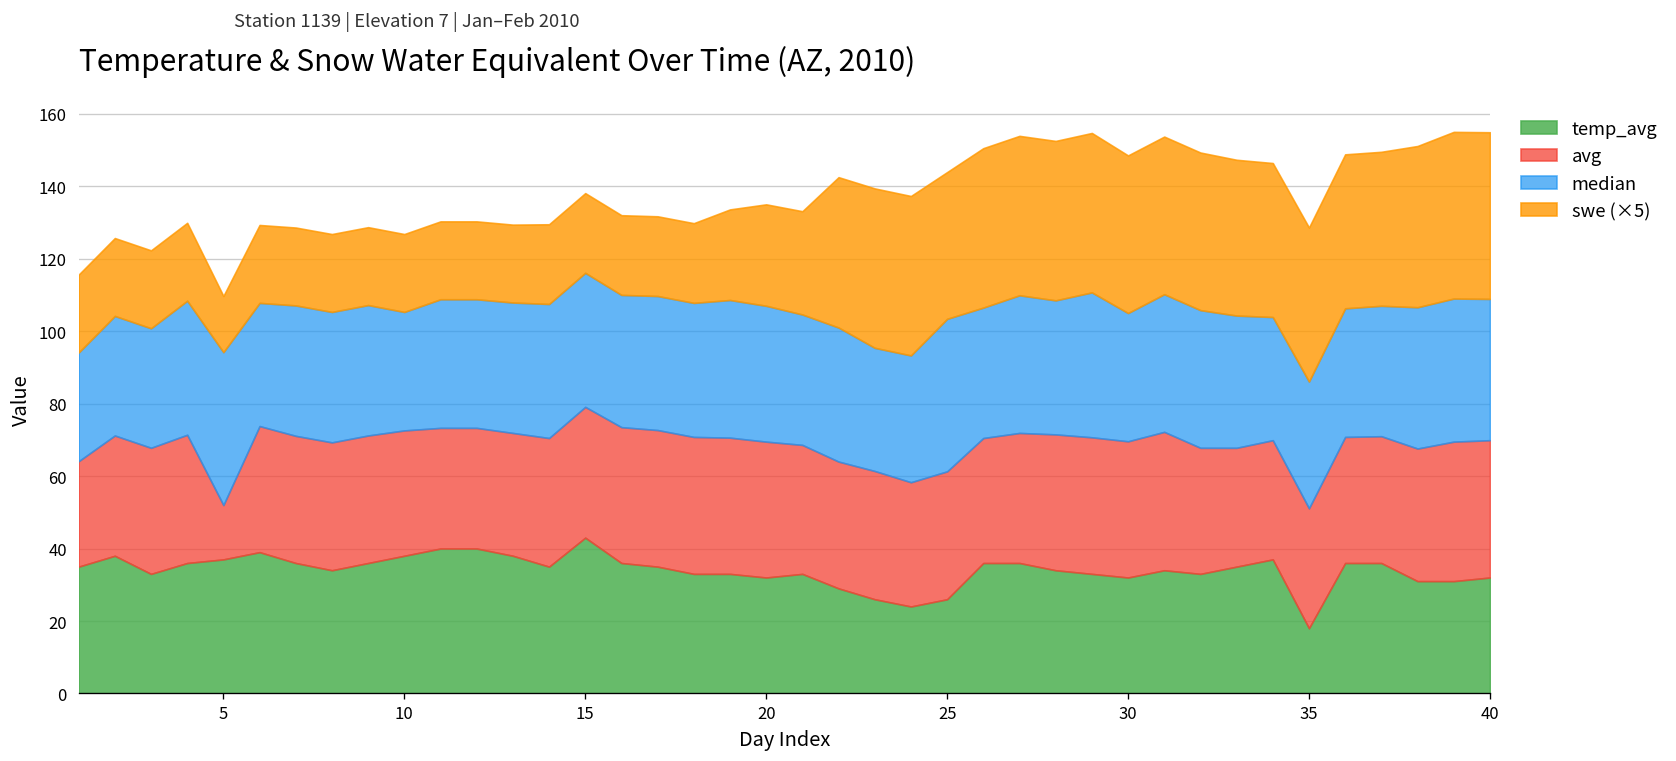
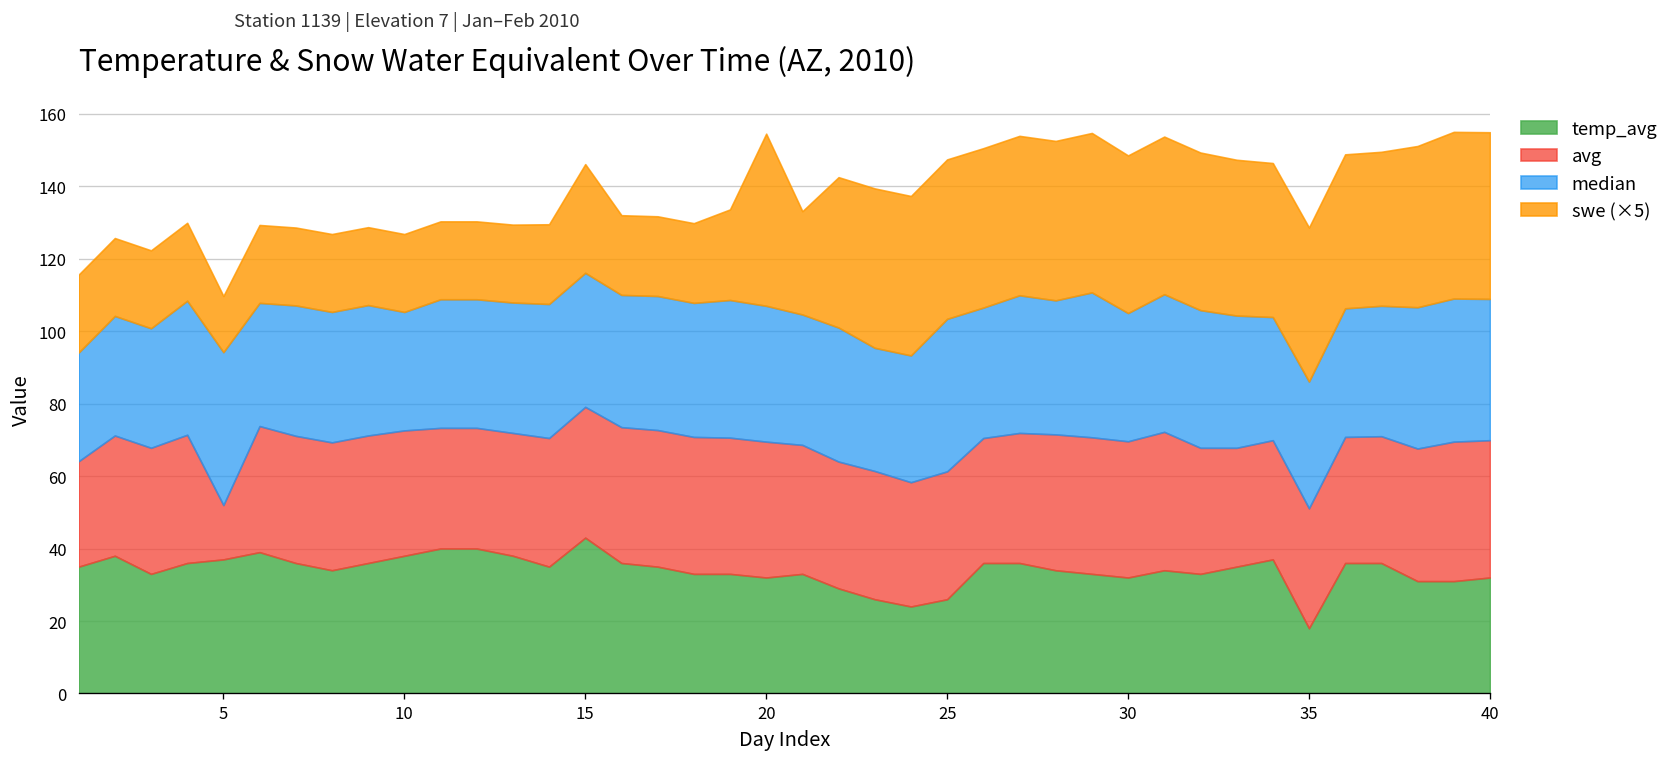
swe (×5), 15: 22 -> 30
swe (×5), 20: 28 -> 48
swe (×5), 25: 41 -> 44
